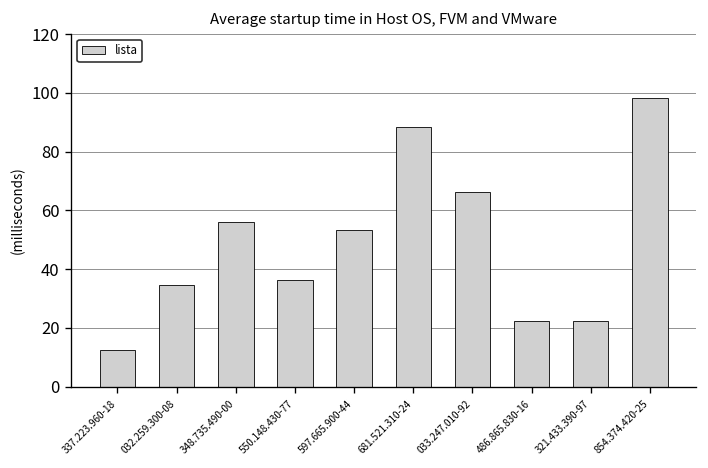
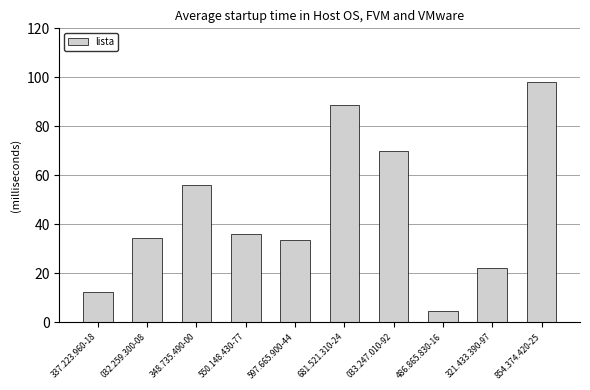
597.665.900-44: 53 -> 34
033.247.010-92: 66 -> 70
486.865.830-16: 22 -> 5
